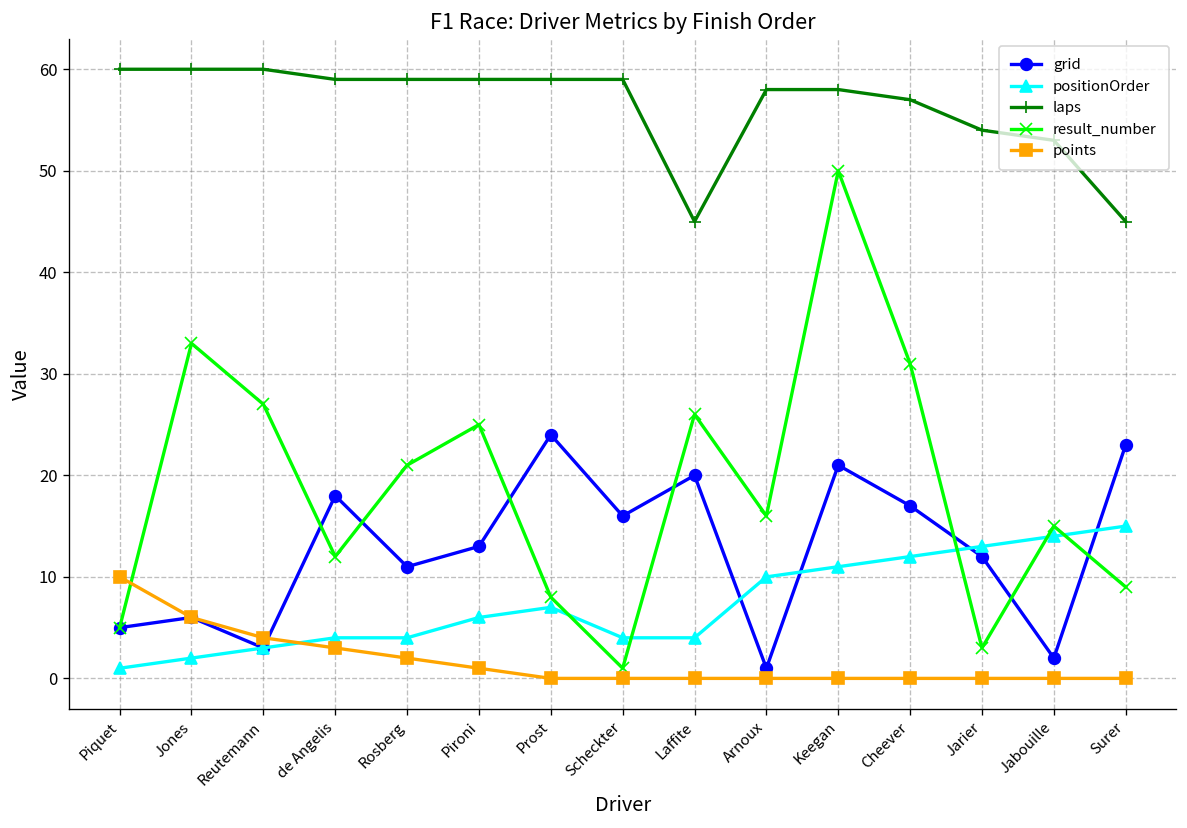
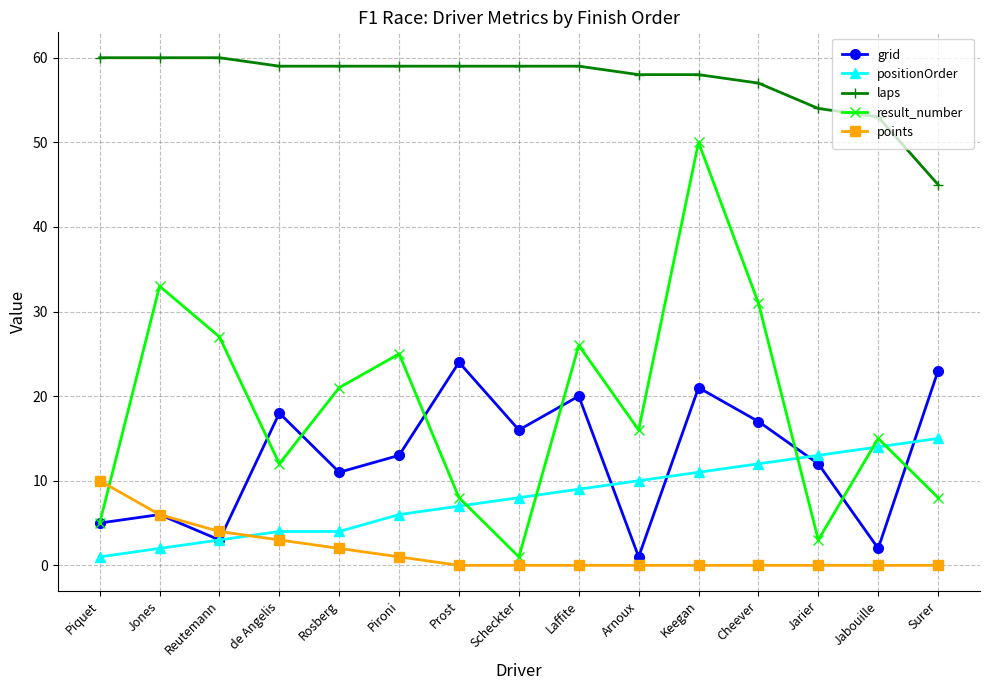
positionOrder, Scheckter: 4 -> 8
positionOrder, Laffite: 4 -> 9
laps, Laffite: 45 -> 59
result_number, Surer: 9 -> 8
